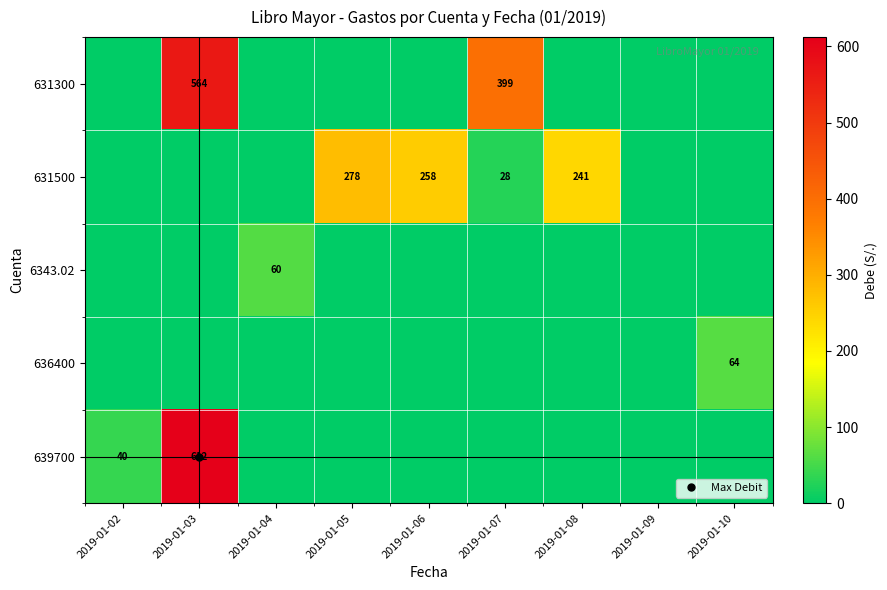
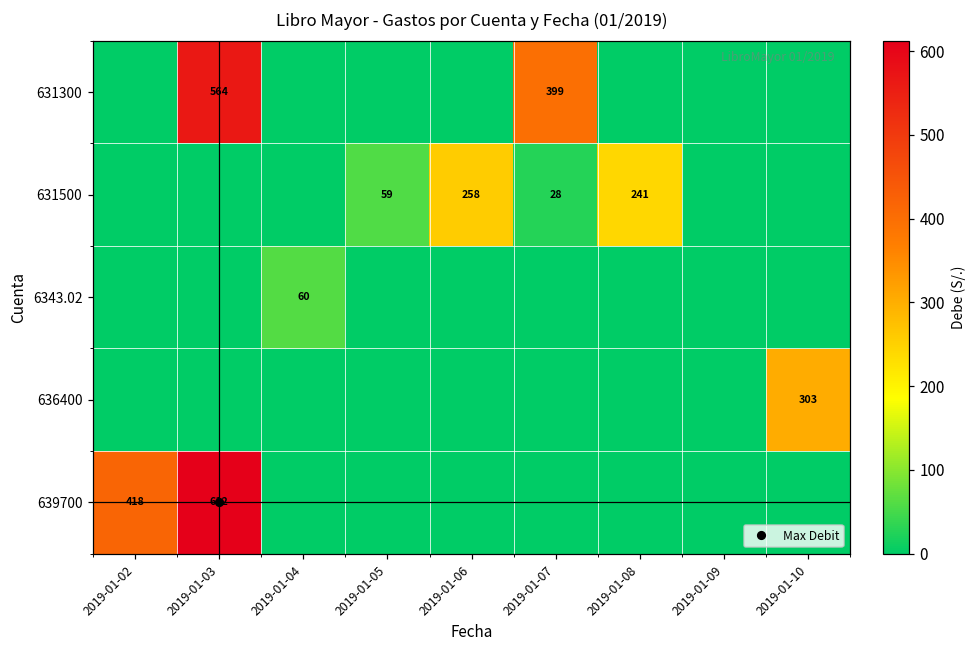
631500, 2019-01-05: 278 -> 59
636400, 2019-01-10: 64 -> 303
639700, 2019-01-02: 40 -> 418
